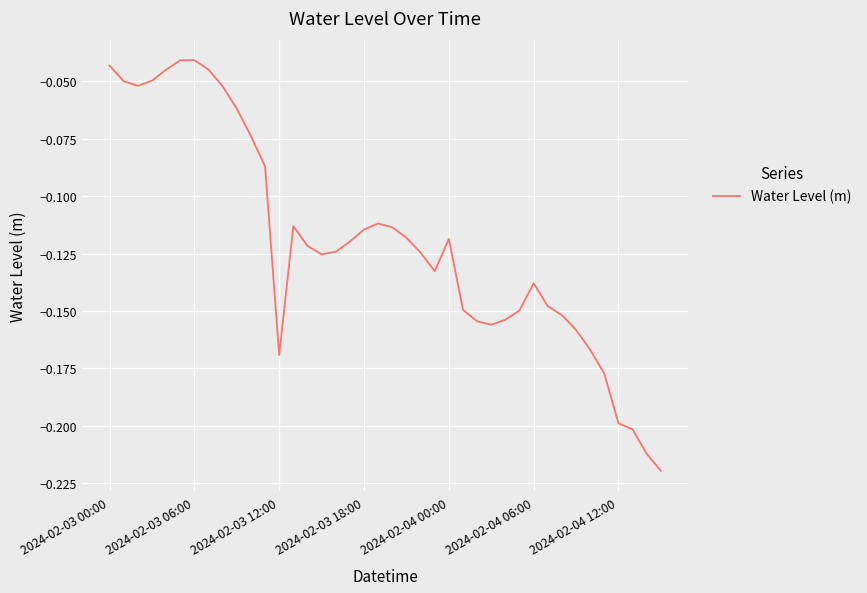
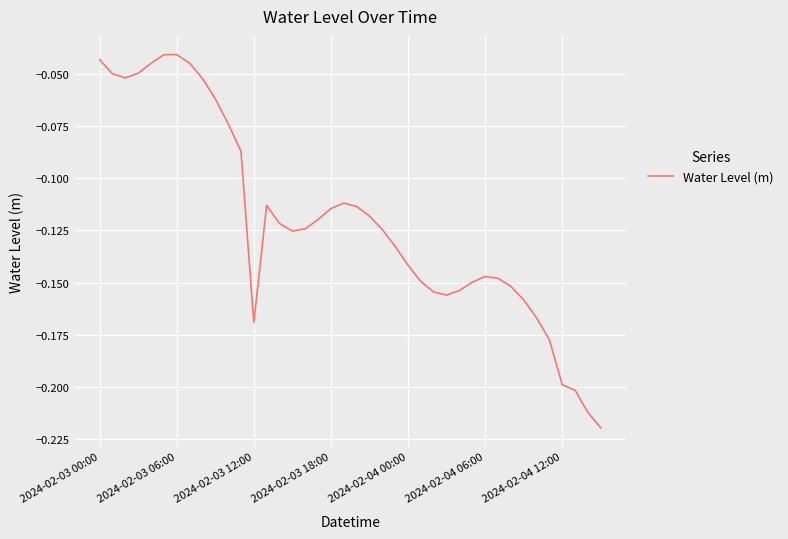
2024-02-04 00:00: -0.119 -> -0.142
2024-02-04 06:00: -0.138 -> -0.147
